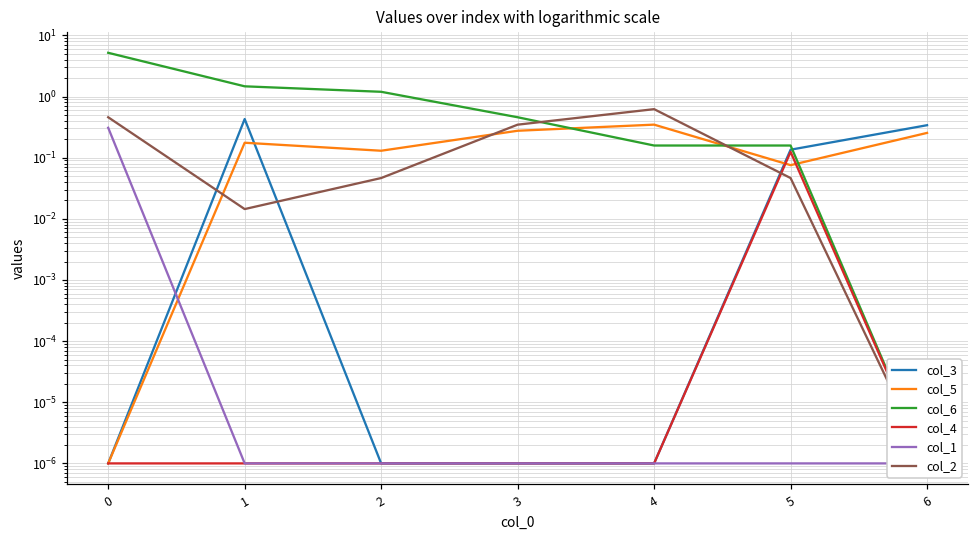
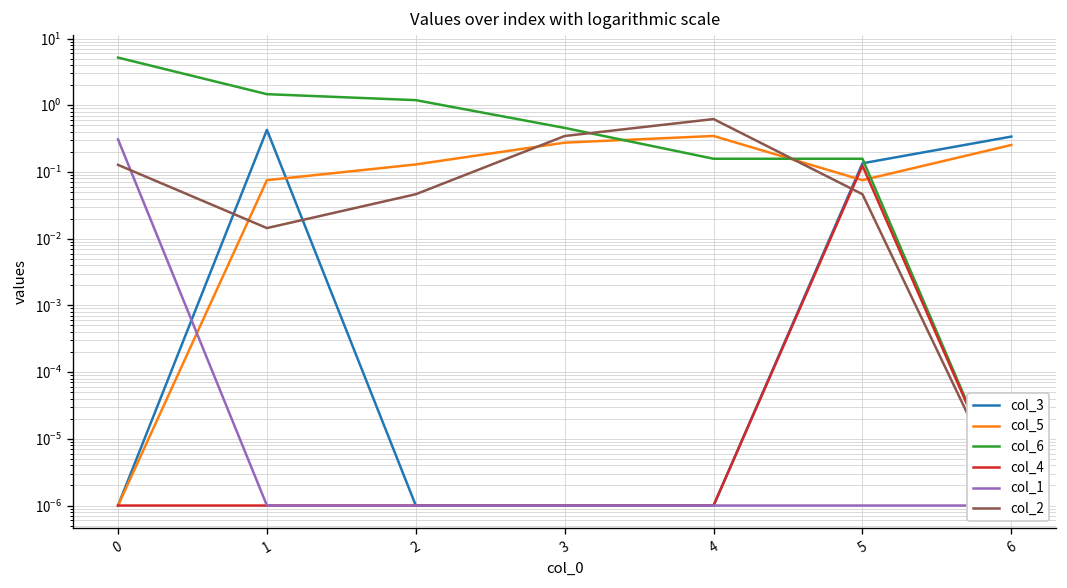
col_2, 0: 0.5 -> 0.13
col_5, 1: 0.18 -> 0.08
